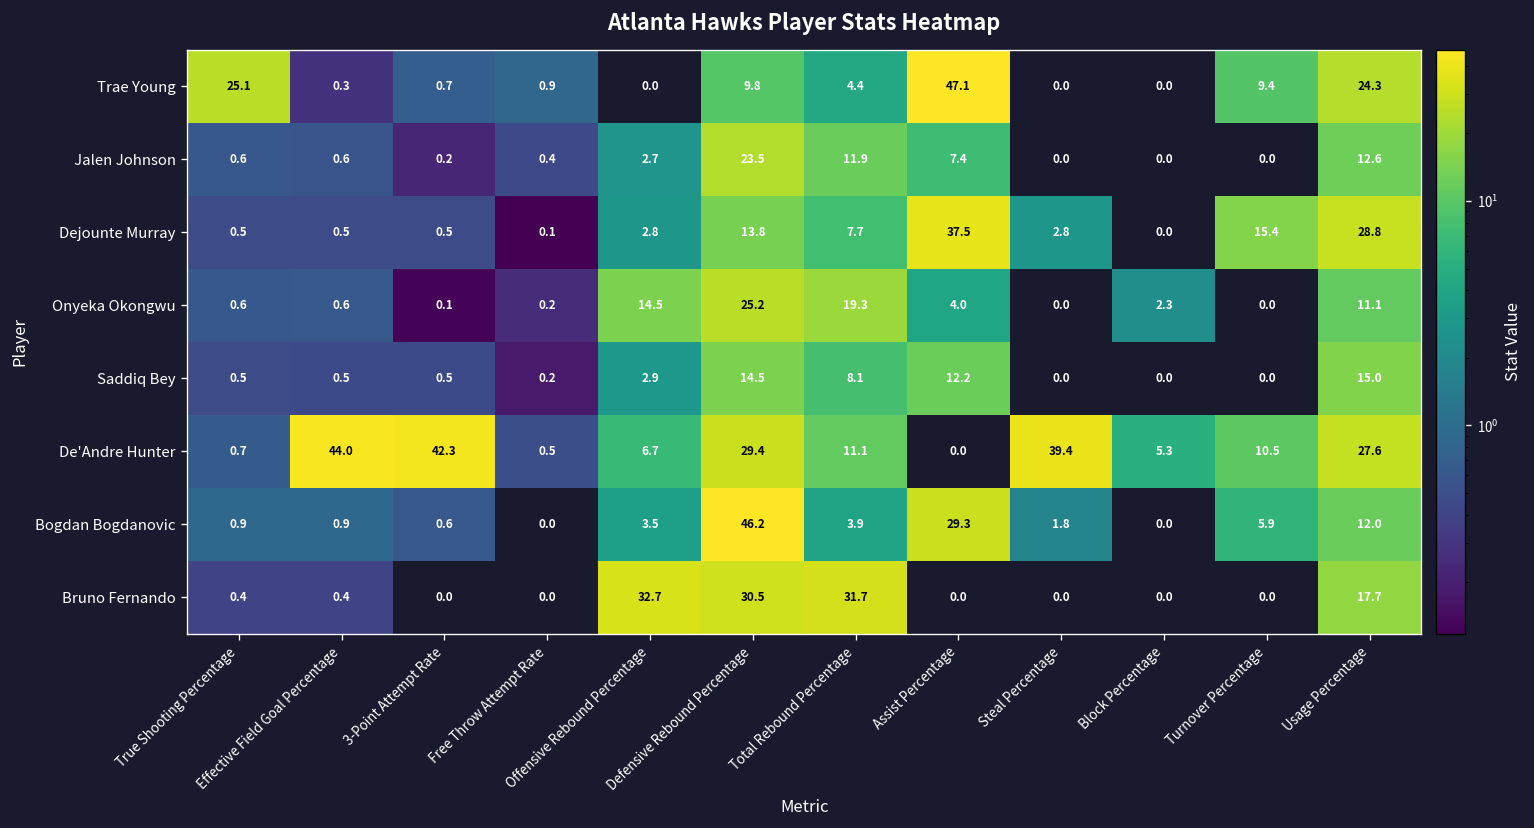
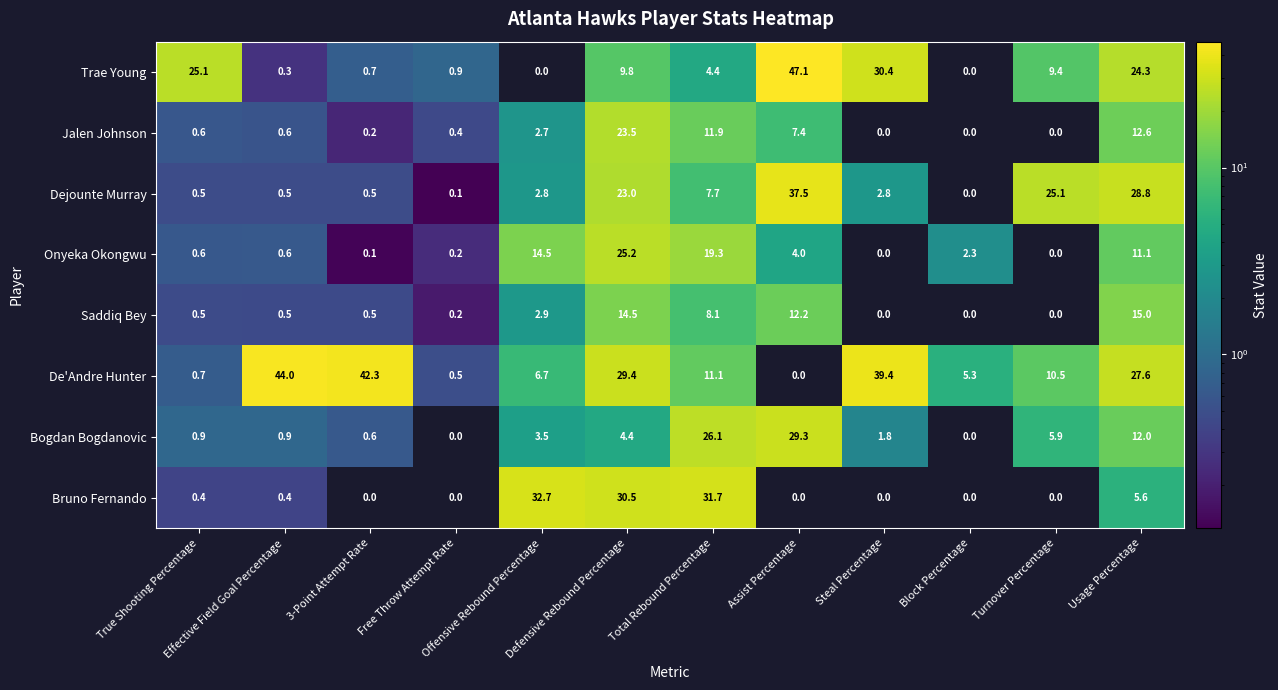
Trae Young, Steal Percentage: 0.0 -> 30.4
Dejounte Murray, Defensive Rebound Percentage: 13.8 -> 23.0
Dejounte Murray, Turnover Percentage: 15.4 -> 25.1
Bogdan Bogdanovic, Defensive Rebound Percentage: 46.2 -> 4.4
Bogdan Bogdanovic, Total Rebound Percentage: 3.9 -> 26.1
Bruno Fernando, Usage Percentage: 17.7 -> 5.6
